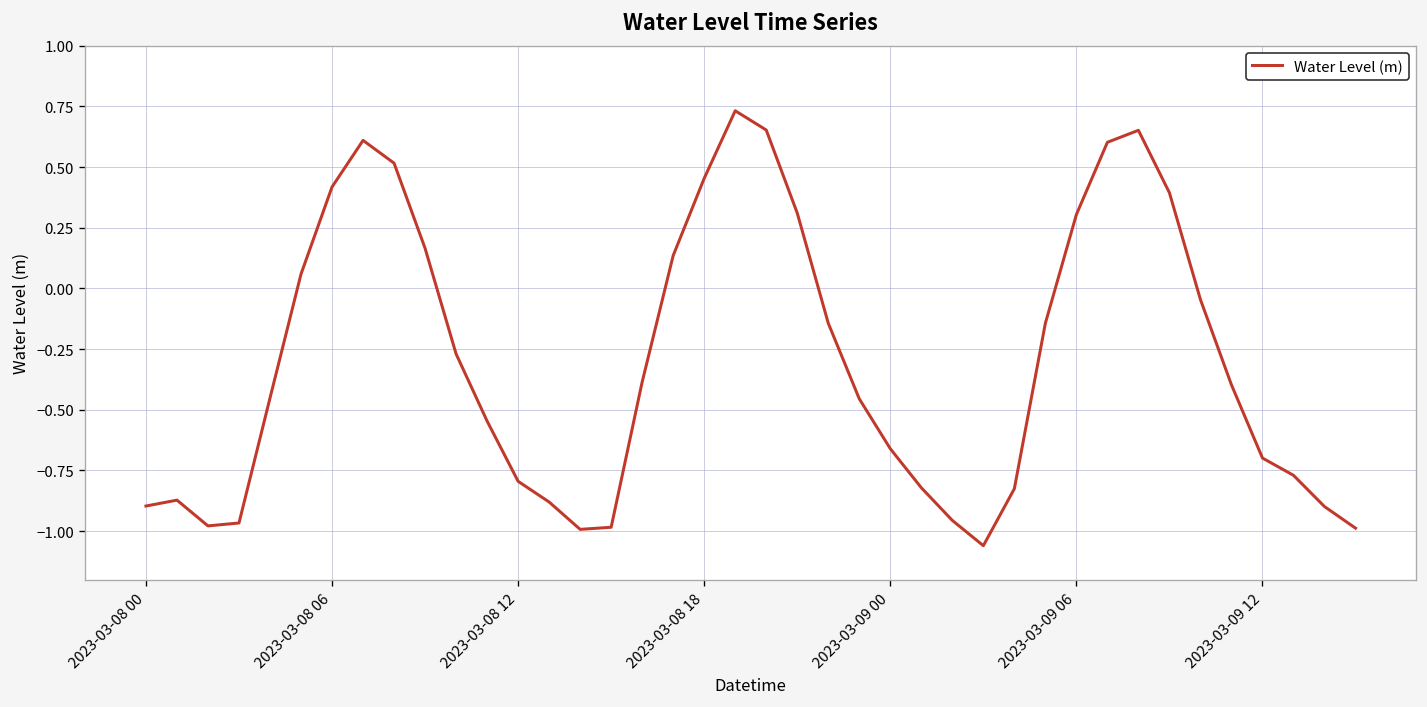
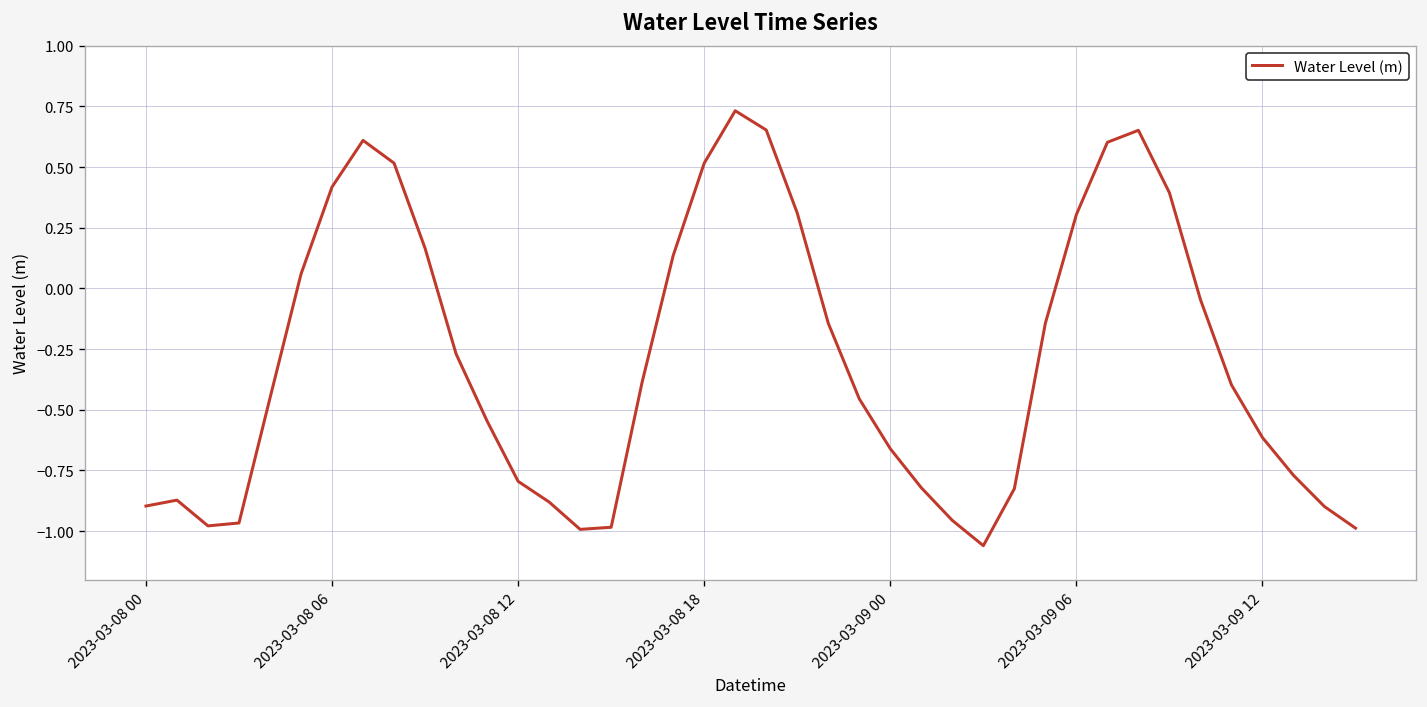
2023-03-08 18: 0.45 -> 0.52
2023-03-09 12: -0.70 -> -0.61
